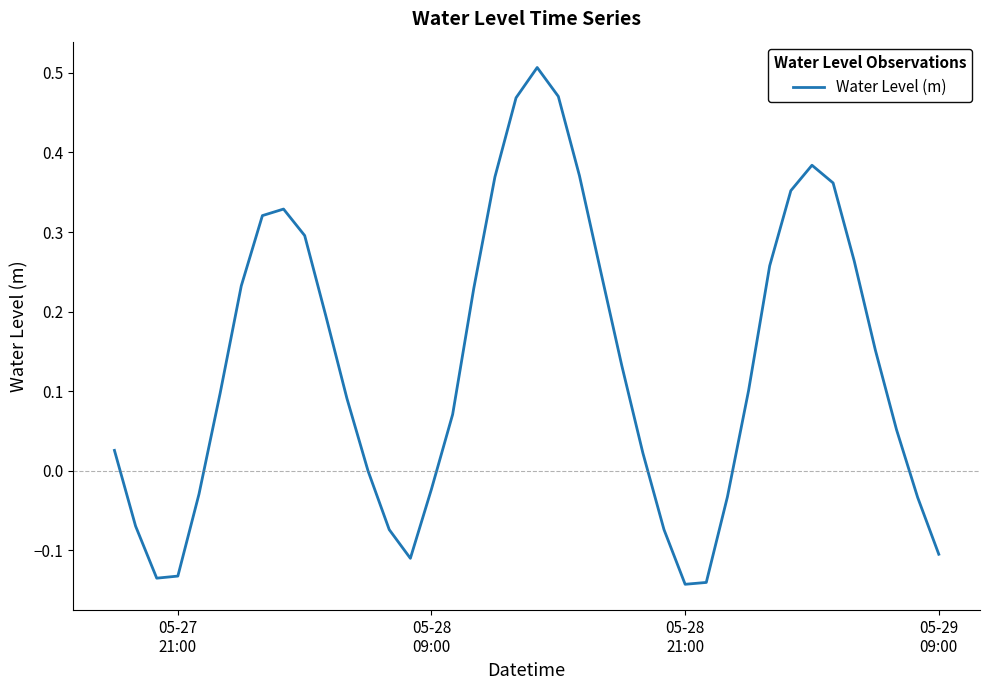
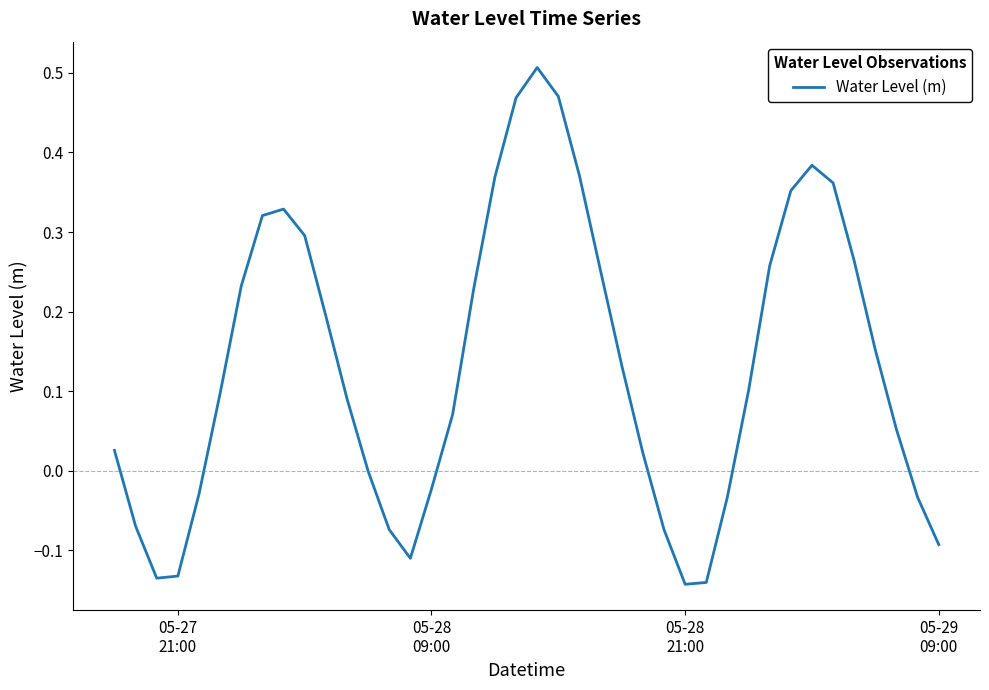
05-29 09:00: -0.10 -> -0.09
